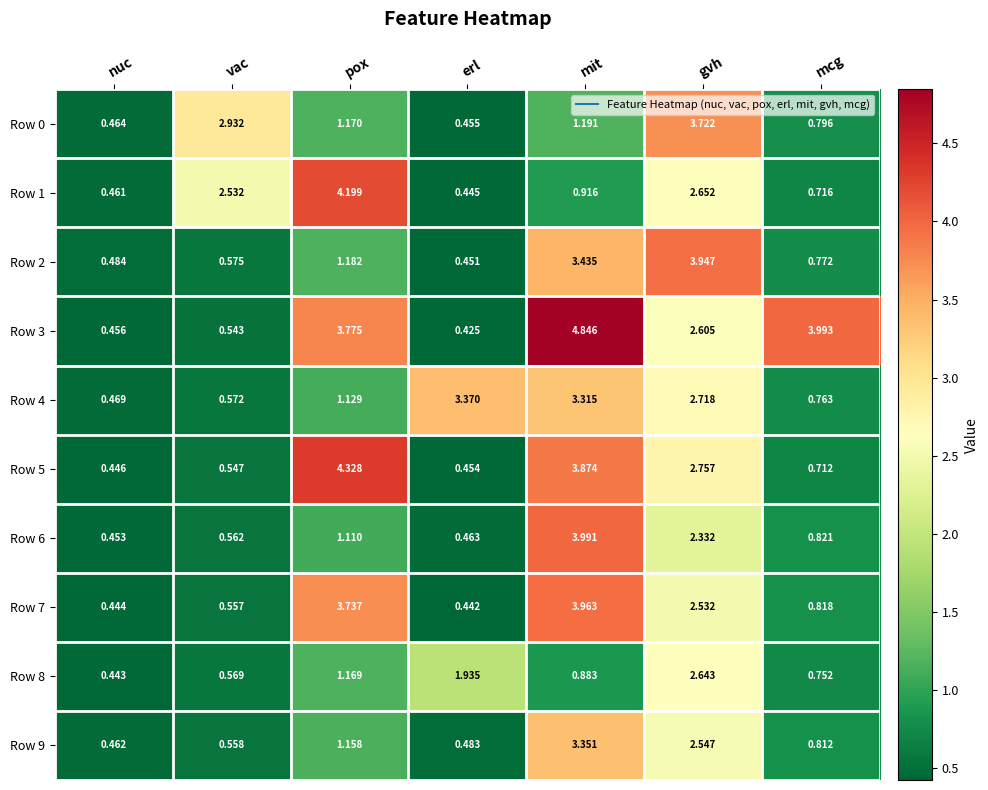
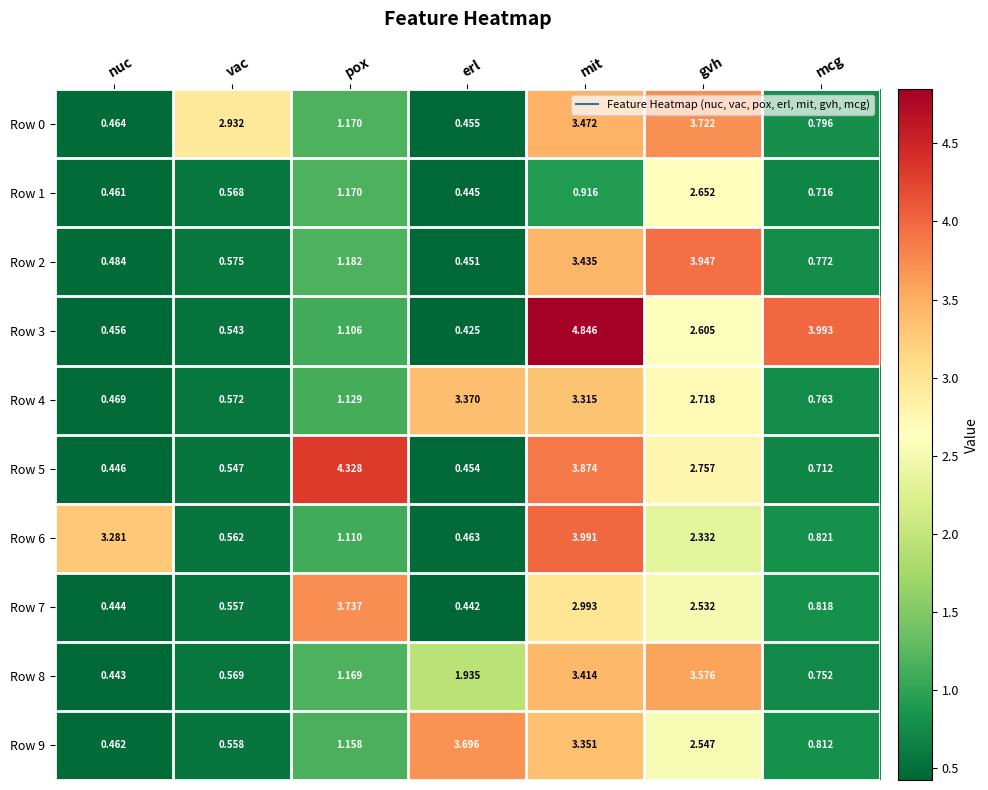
Row 0, mit: 1.191 -> 3.472
Row 1, vac: 2.532 -> 0.568
Row 1, pox: 4.199 -> 1.170
Row 3, pox: 3.775 -> 1.106
Row 6, nuc: 0.453 -> 3.281
Row 7, mit: 3.963 -> 2.993
Row 8, mit: 0.883 -> 3.414
Row 8, gvh: 2.643 -> 3.576
Row 9, erl: 0.483 -> 3.696
